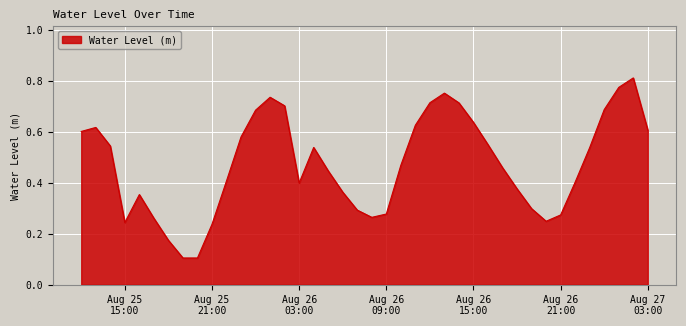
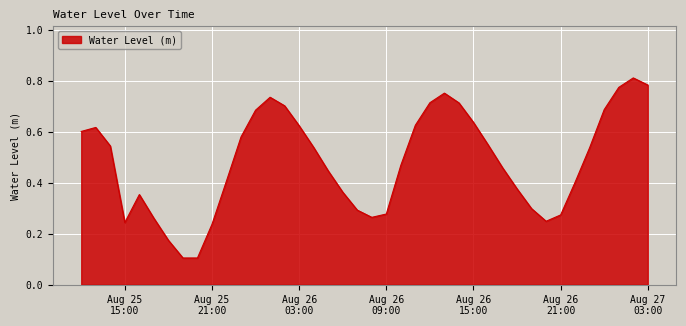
Aug 26 03:00: 0.40 -> 0.62
Aug 27 03:00: 0.61 -> 0.78
